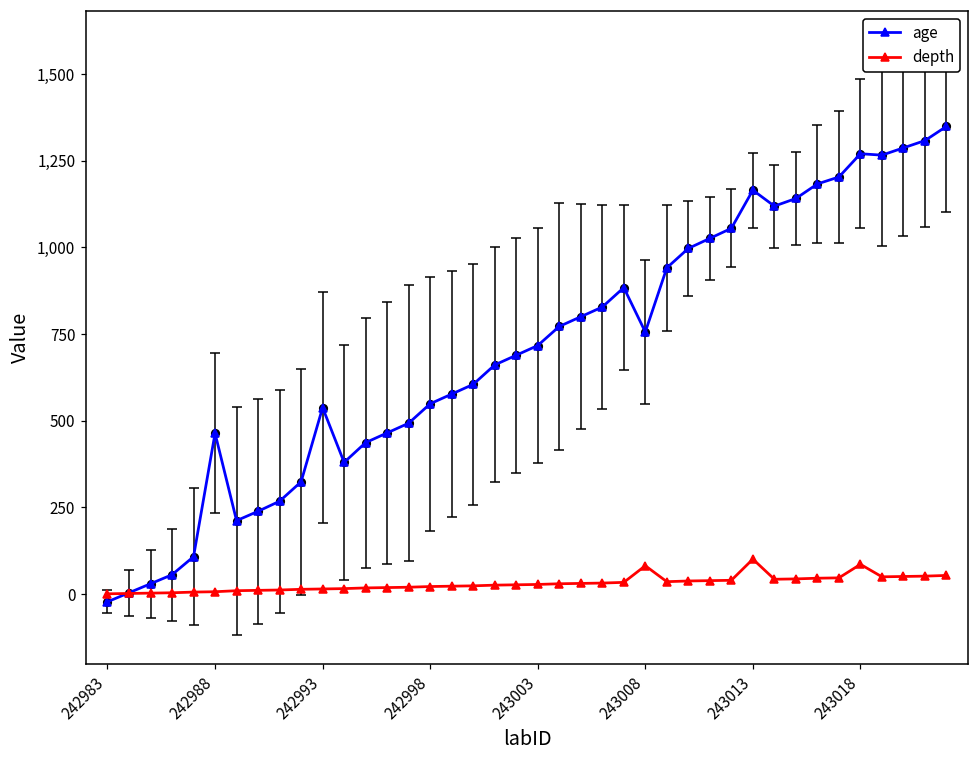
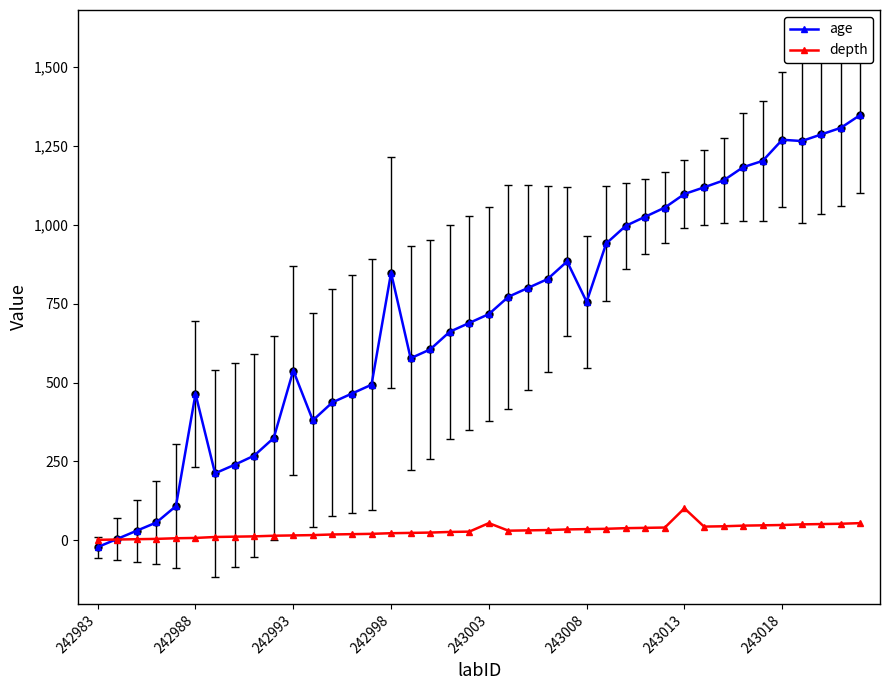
age, 242998: 550 -> 850
depth, 243003: 30 -> 50
depth, 243008: 80 -> 40
age, 243013: 1,170 -> 1,100
depth, 243018: 90 -> 50
